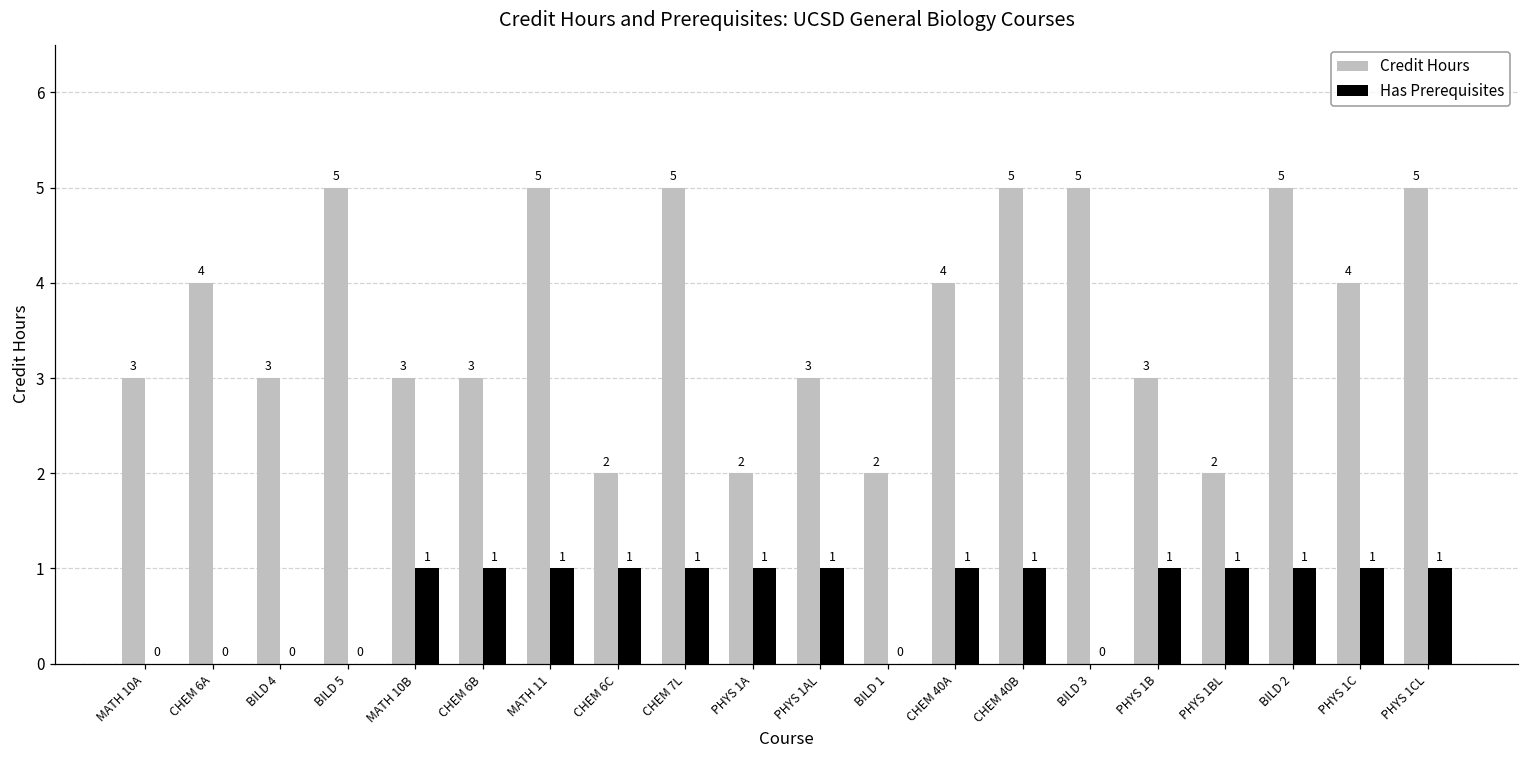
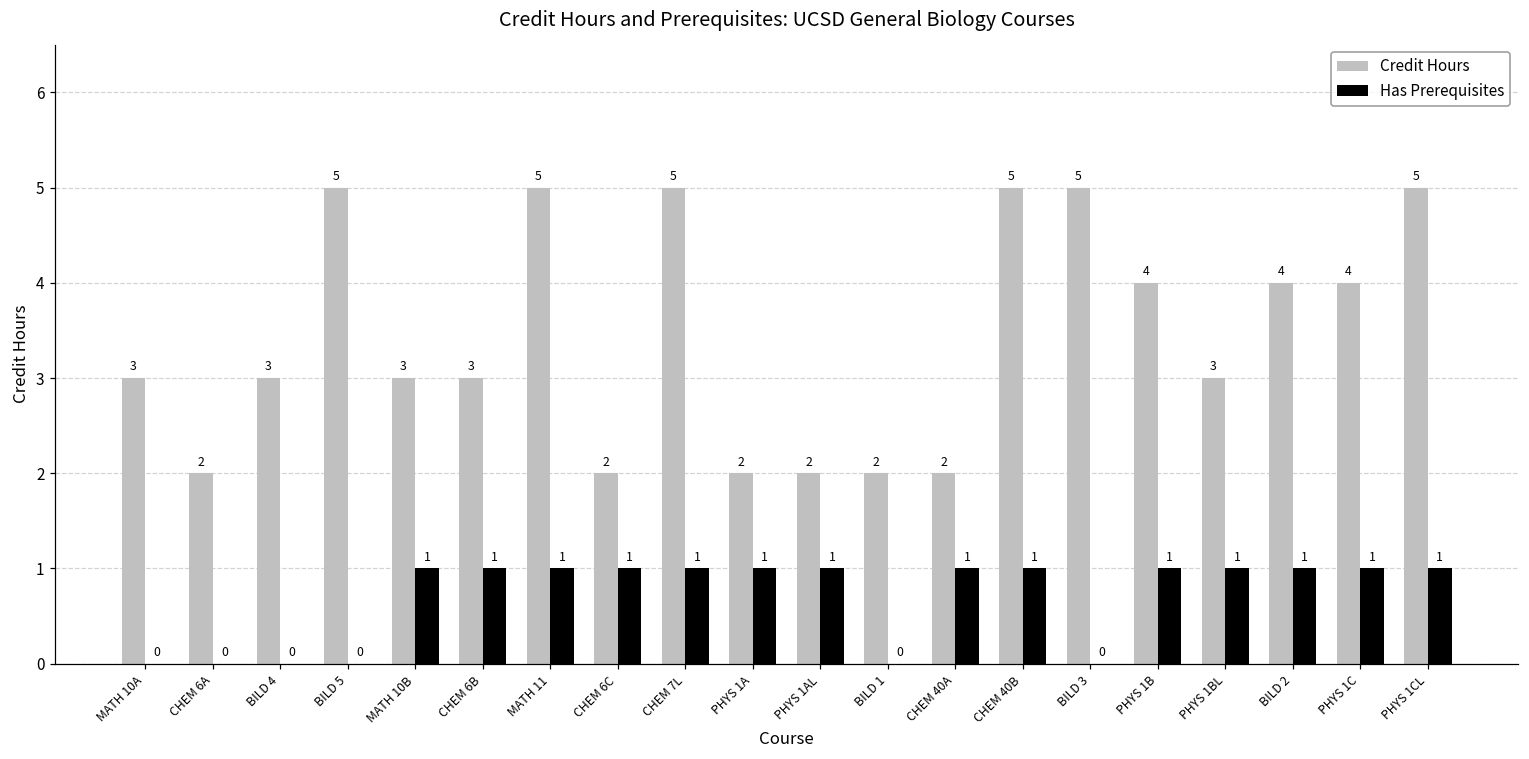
Credit Hours, CHEM 6A: 4 -> 2
Credit Hours, PHYS 1AL: 3 -> 2
Credit Hours, CHEM 40A: 4 -> 2
Credit Hours, PHYS 1B: 3 -> 4
Credit Hours, PHYS 1BL: 2 -> 3
Credit Hours, BILD 2: 5 -> 4
